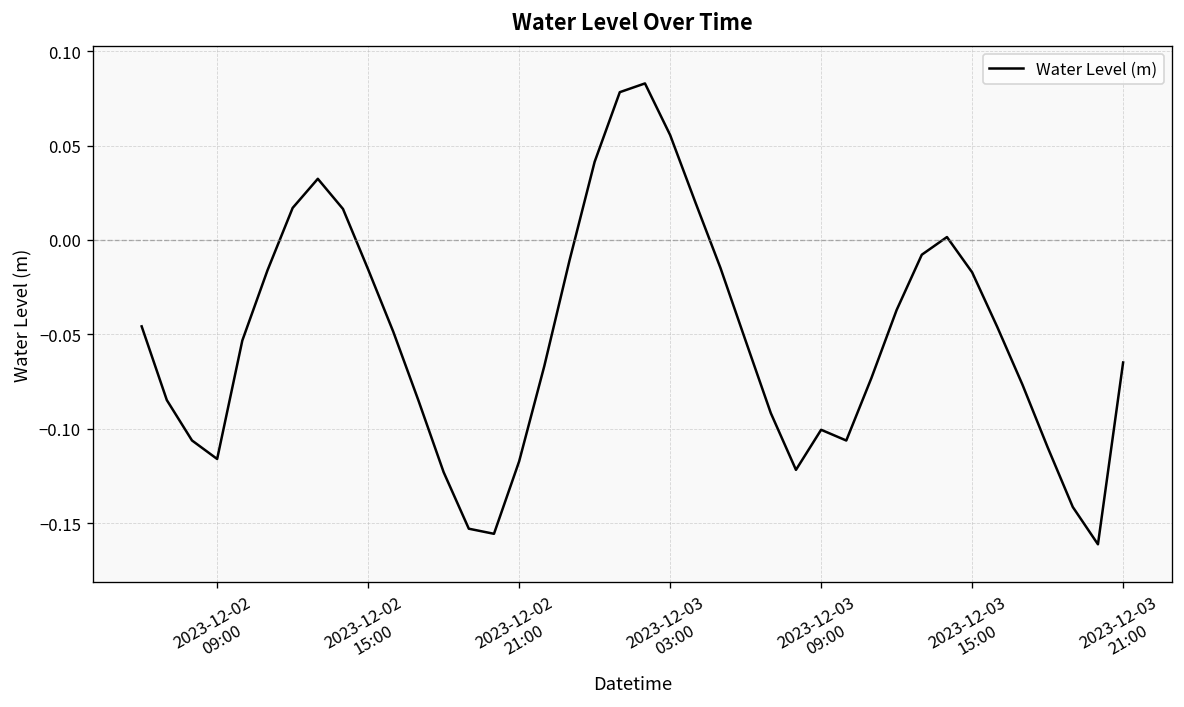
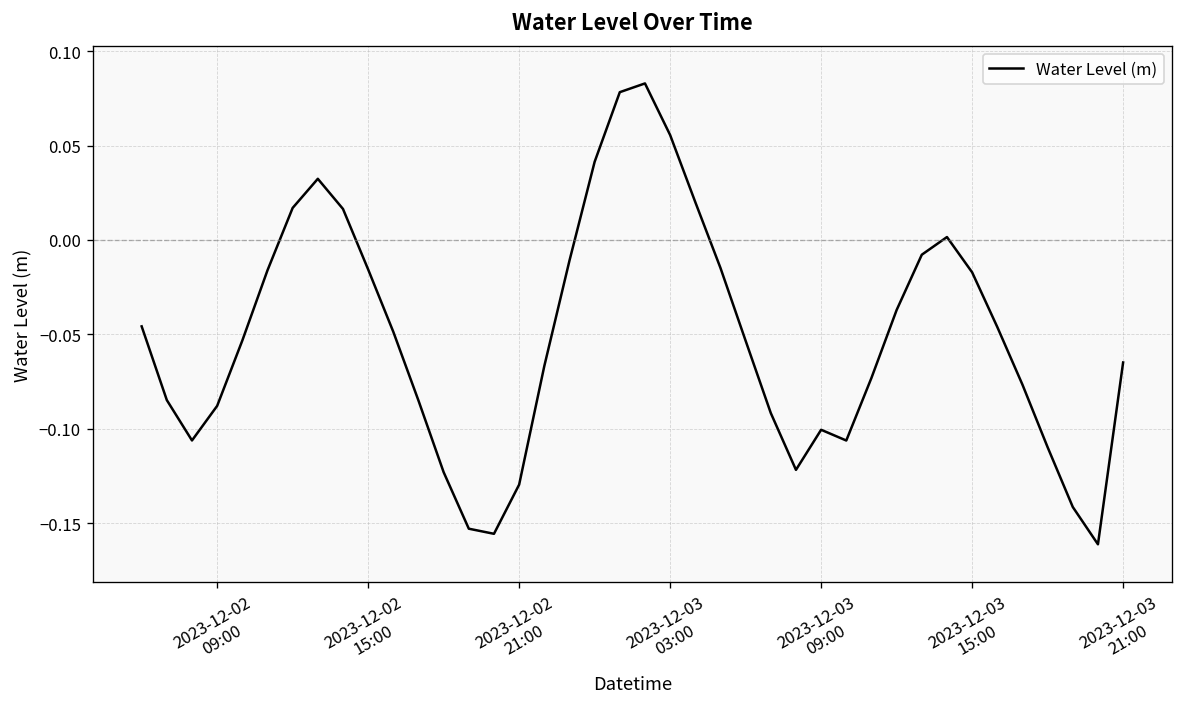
2023-12-02 09:00: -0.116 -> -0.088
2023-12-02 21:00: -0.117 -> -0.130
